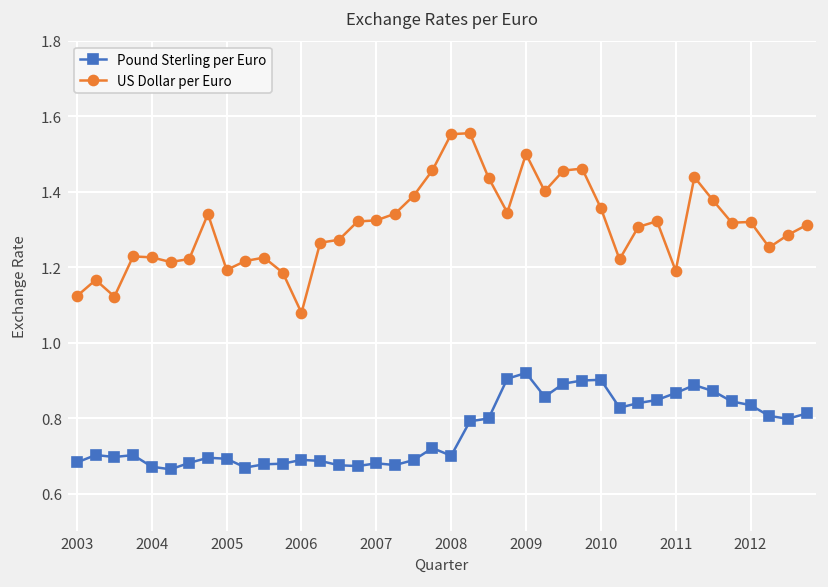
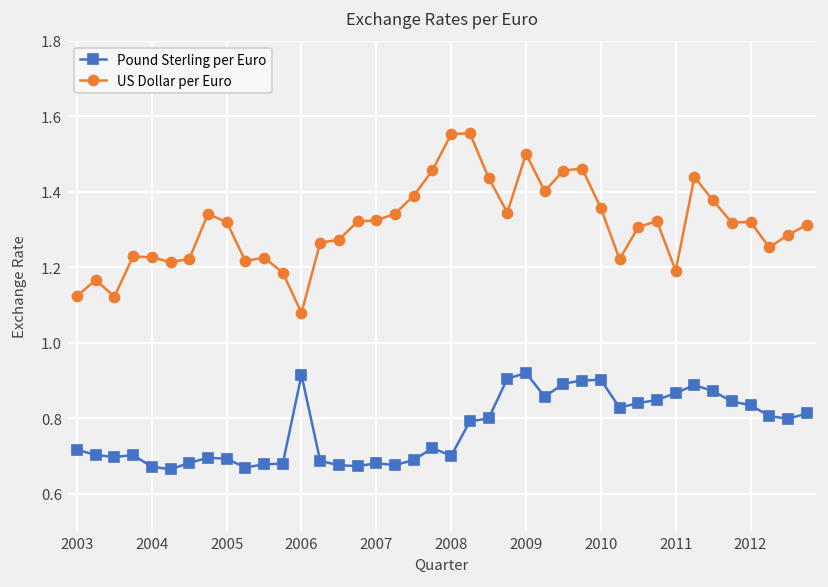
Pound Sterling per Euro, 2003: 0.68 -> 0.72
US Dollar per Euro, 2005: 1.19 -> 1.32
Pound Sterling per Euro, 2006: 0.69 -> 0.91
